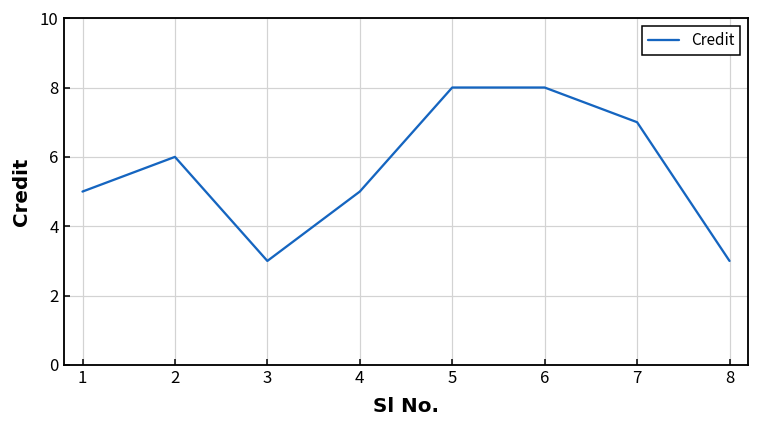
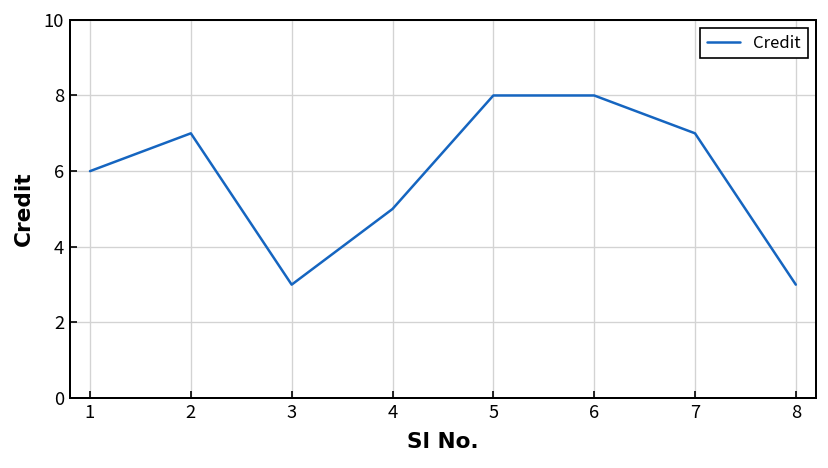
1: 5 -> 6
2: 6 -> 7
